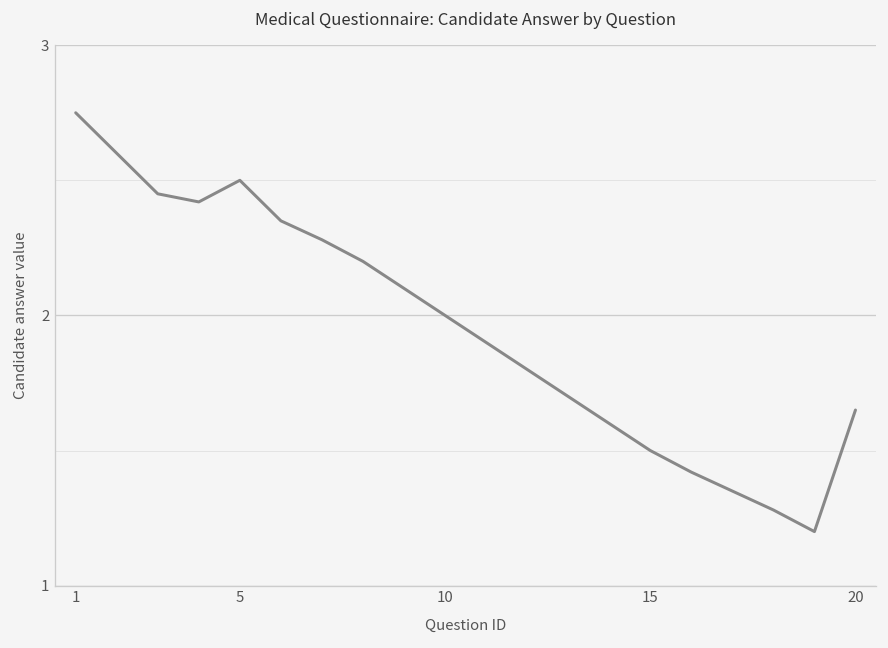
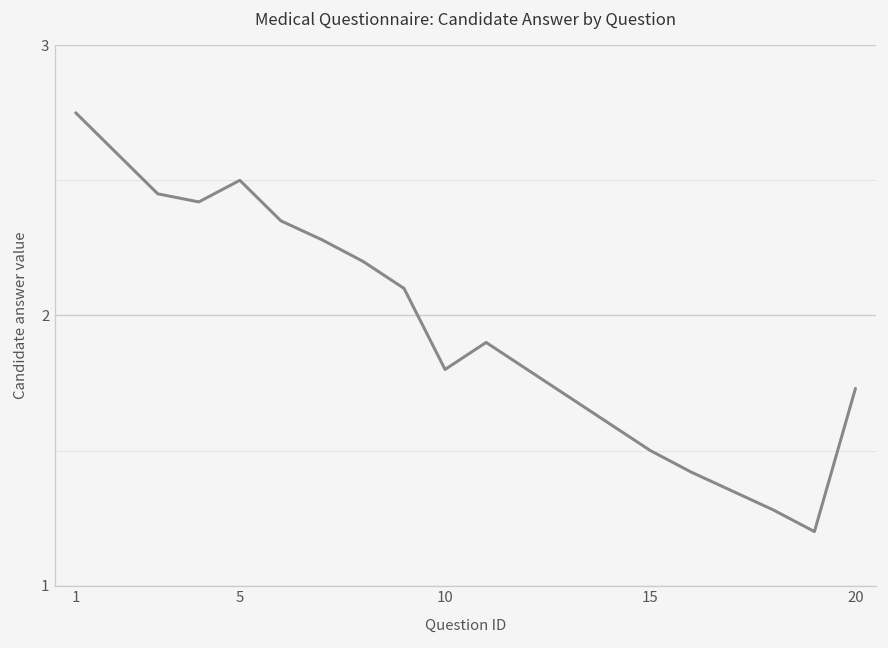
10: 2.0 -> 1.8
20: 1.65 -> 1.73
